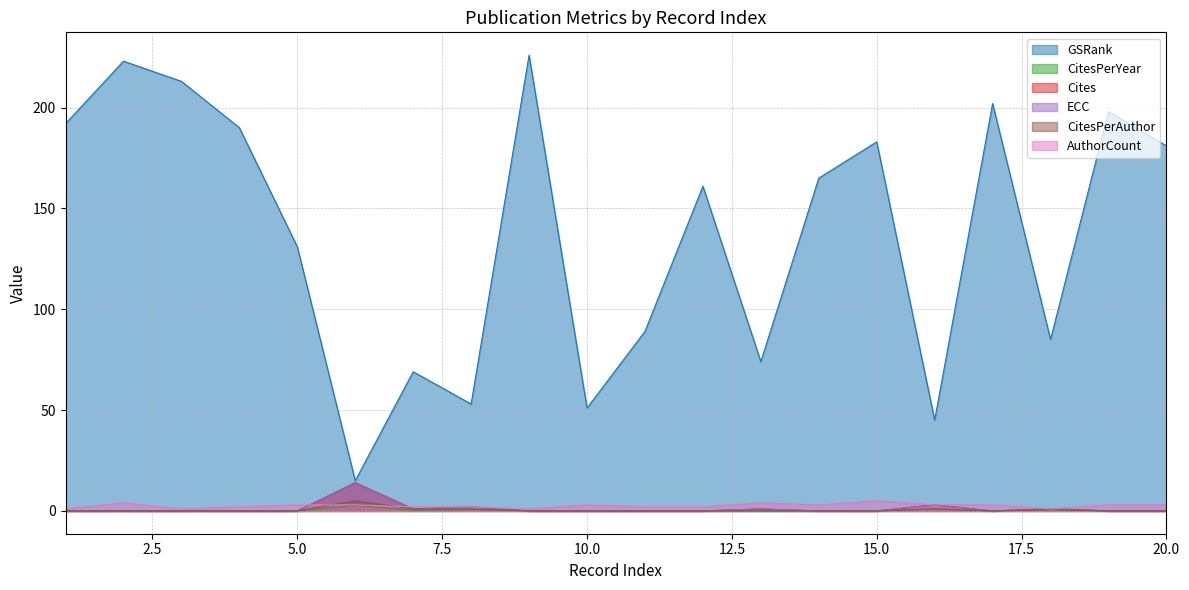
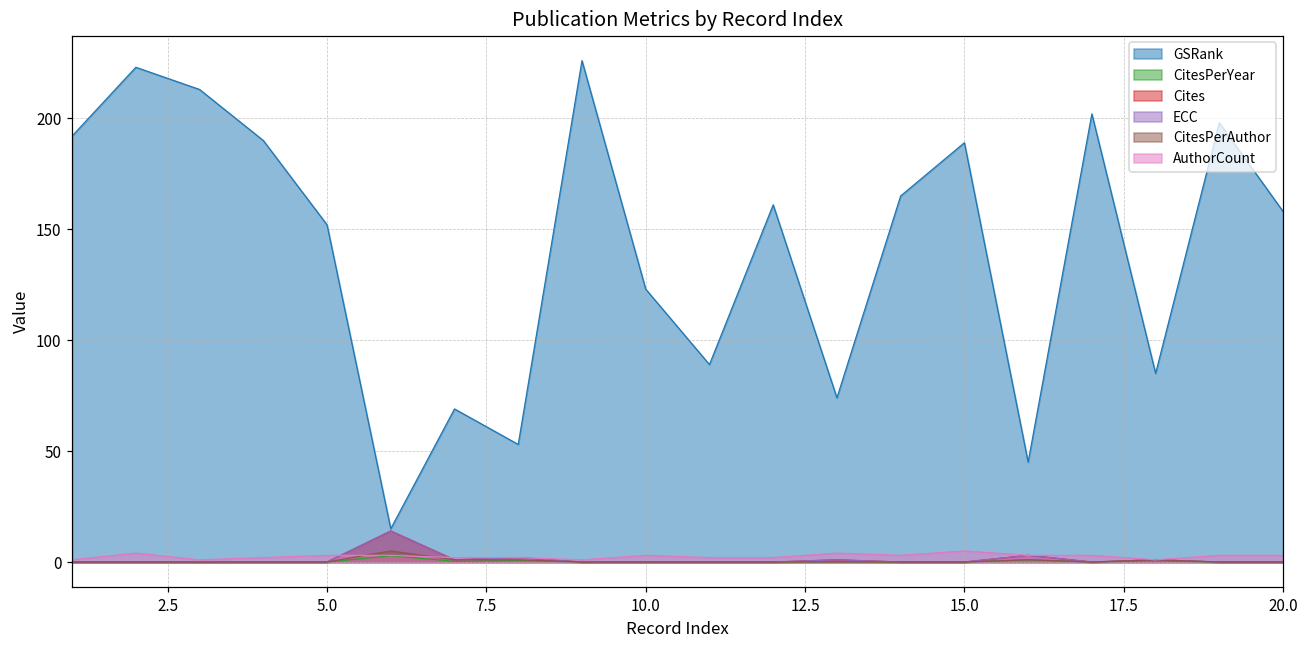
GSRank, 5.0: 131 -> 152
GSRank, 10.0: 51 -> 123
GSRank, 15.0: 183 -> 189
GSRank, 20.0: 181 -> 158
